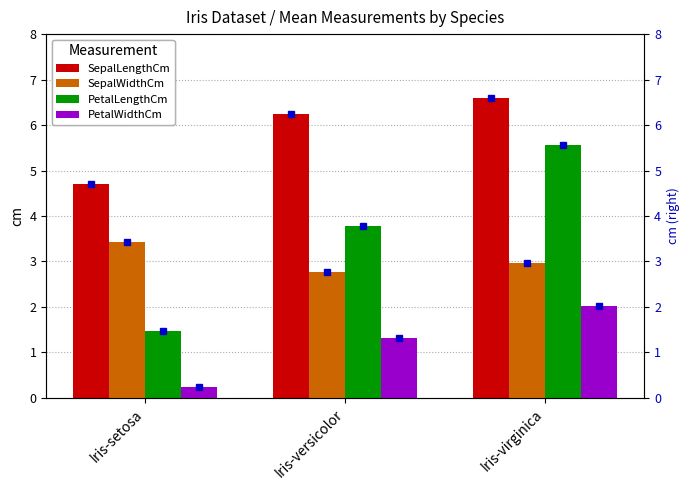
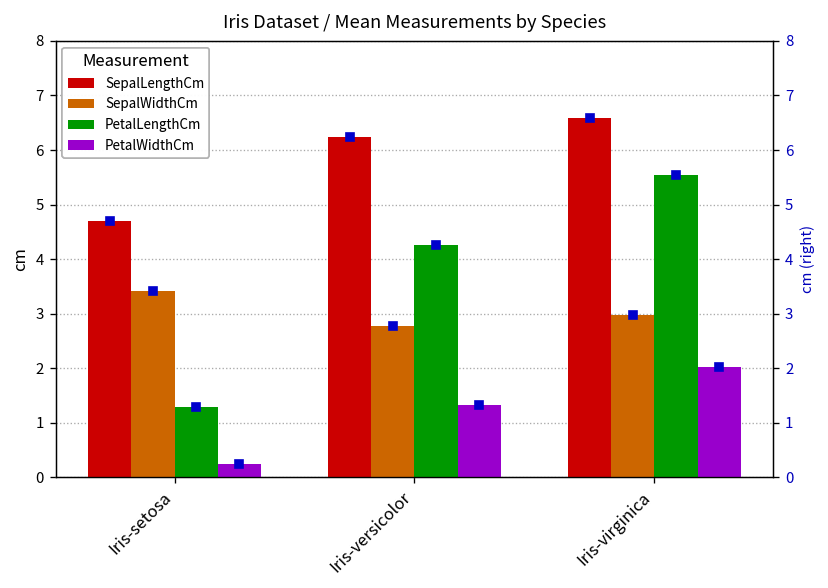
PetalLengthCm, Iris-setosa: 1.5 -> 1.3
PetalLengthCm, Iris-versicolor: 3.8 -> 4.3
